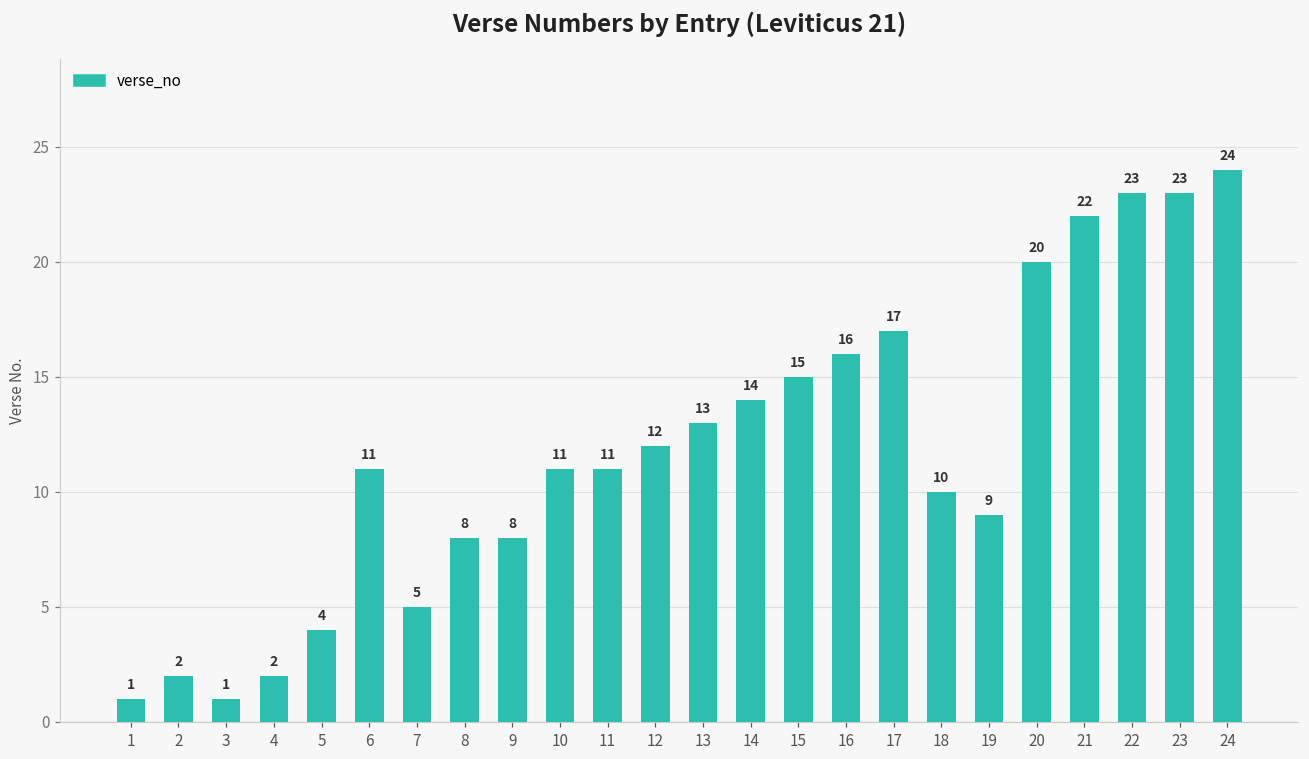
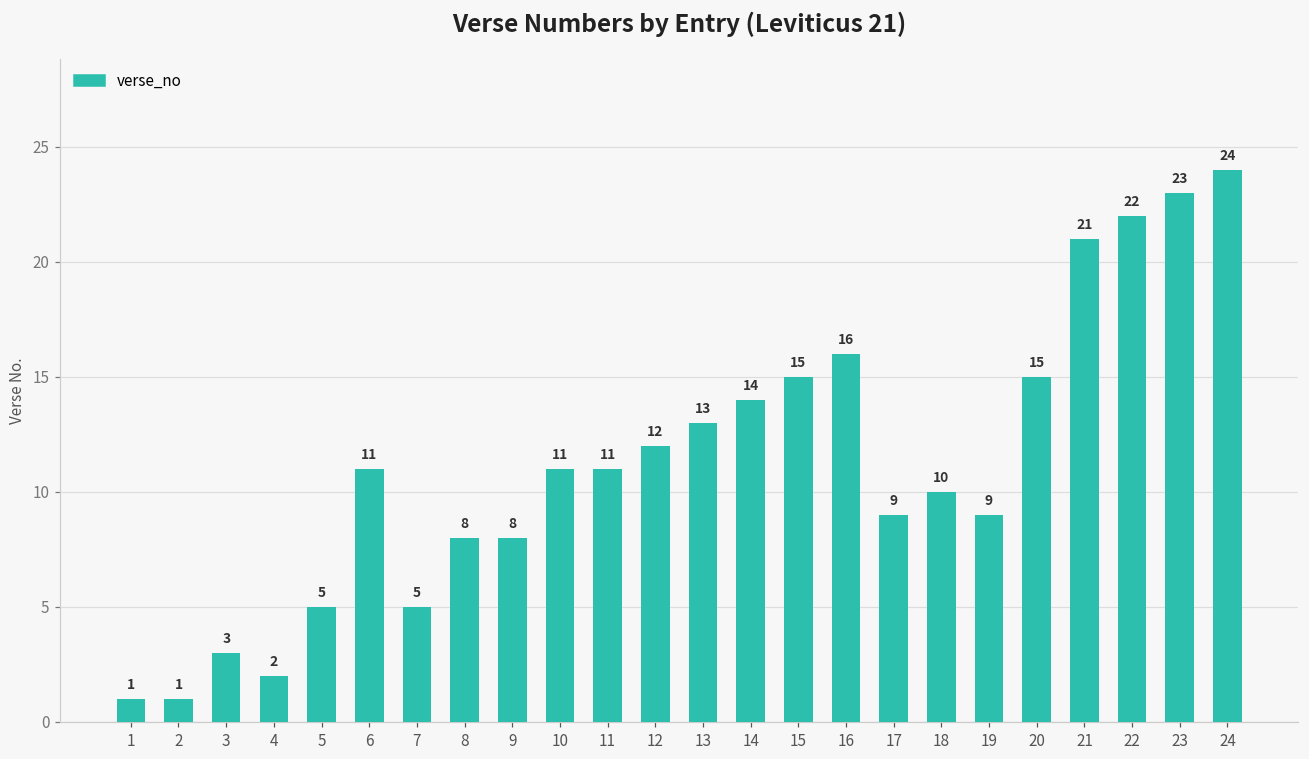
2: 2 -> 1
3: 1 -> 3
5: 4 -> 5
17: 17 -> 9
20: 20 -> 15
21: 22 -> 21
22: 23 -> 22
